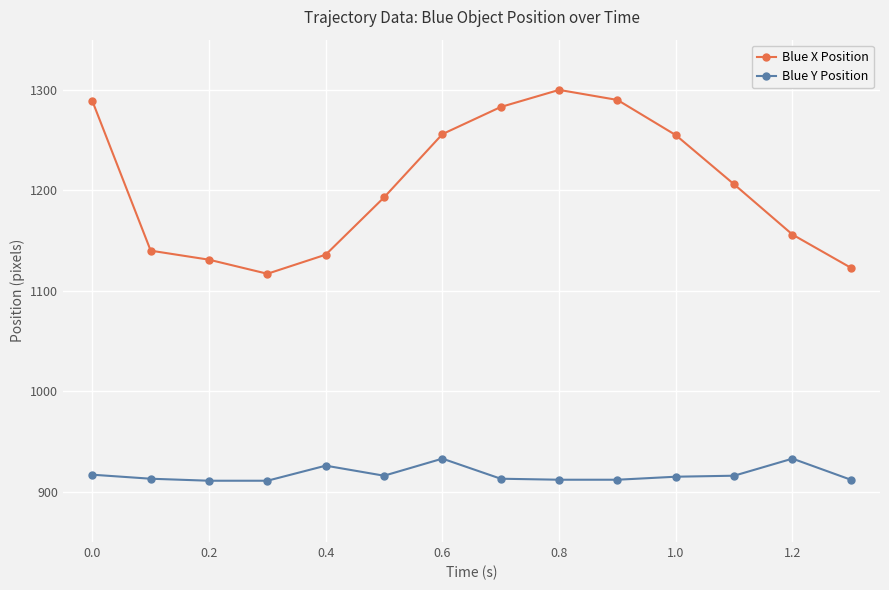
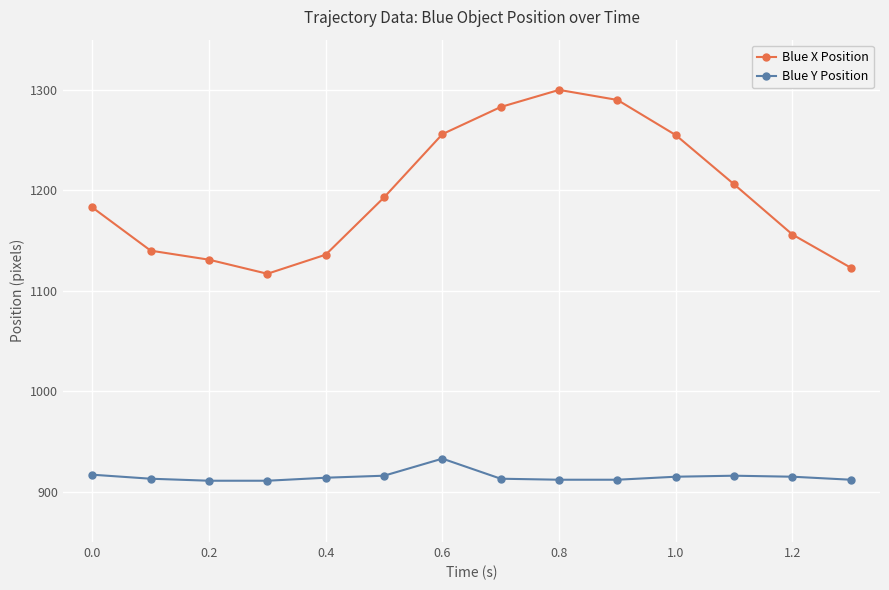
Blue X Position, 0.0: 1289 -> 1183
Blue Y Position, 0.4: 926 -> 914
Blue Y Position, 1.2: 933 -> 915
